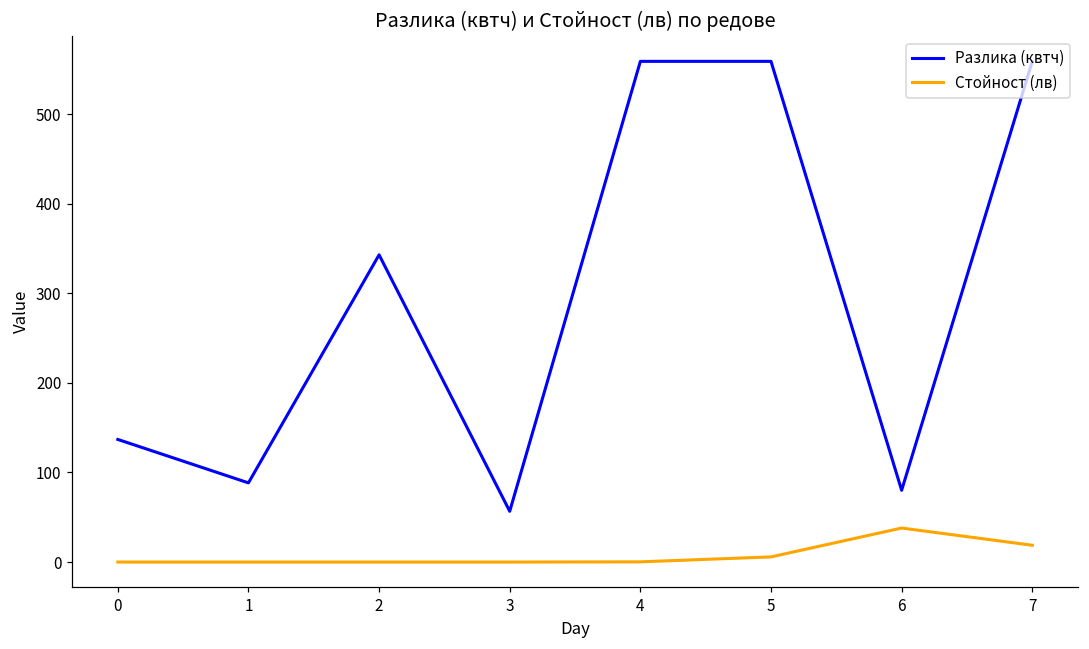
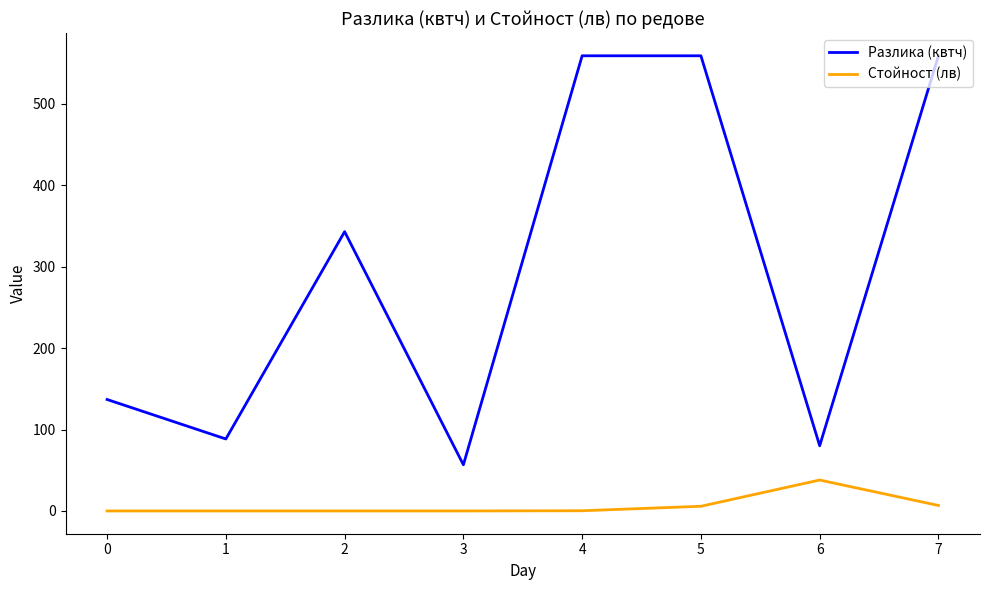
Стойност (лв), 7: 20 -> 10
